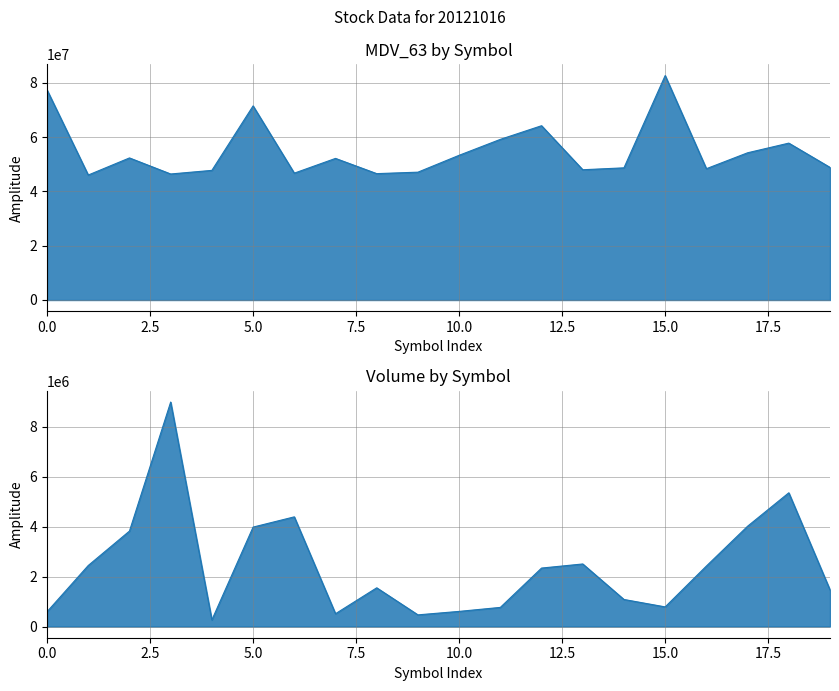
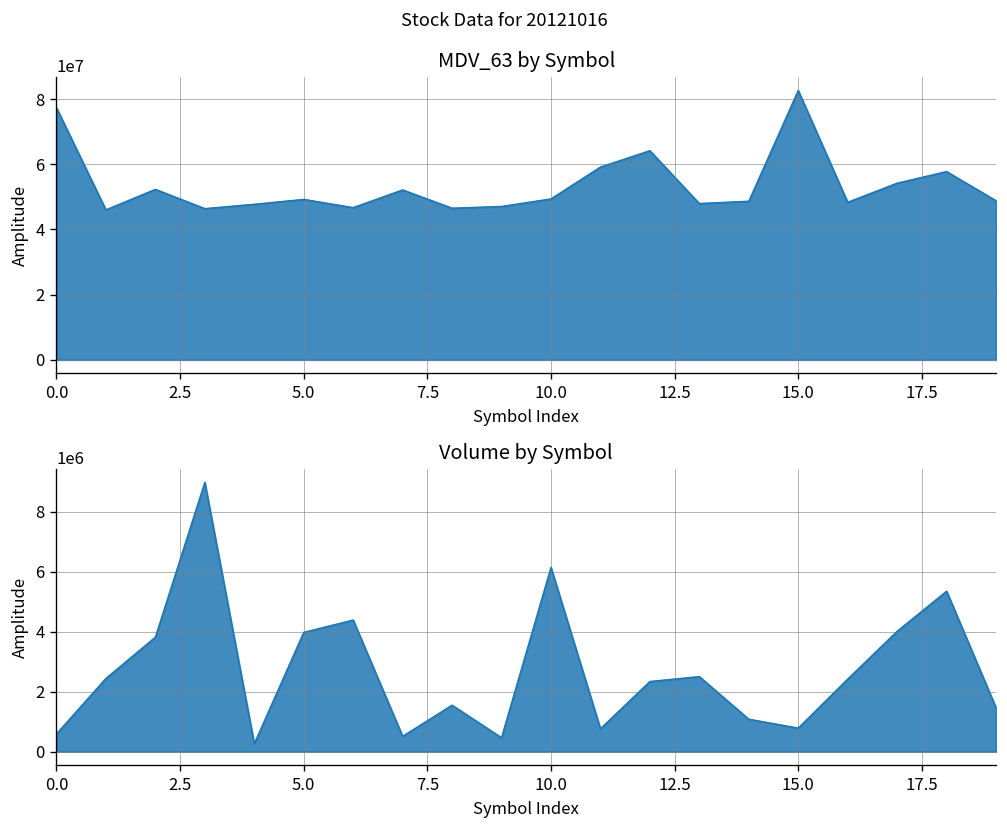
MDV_63 by Symbol, 5.0: 71000000 -> 49000000
MDV_63 by Symbol, 10.0: 53000000 -> 49000000
Volume by Symbol, 10.0: 600000 -> 6100000
